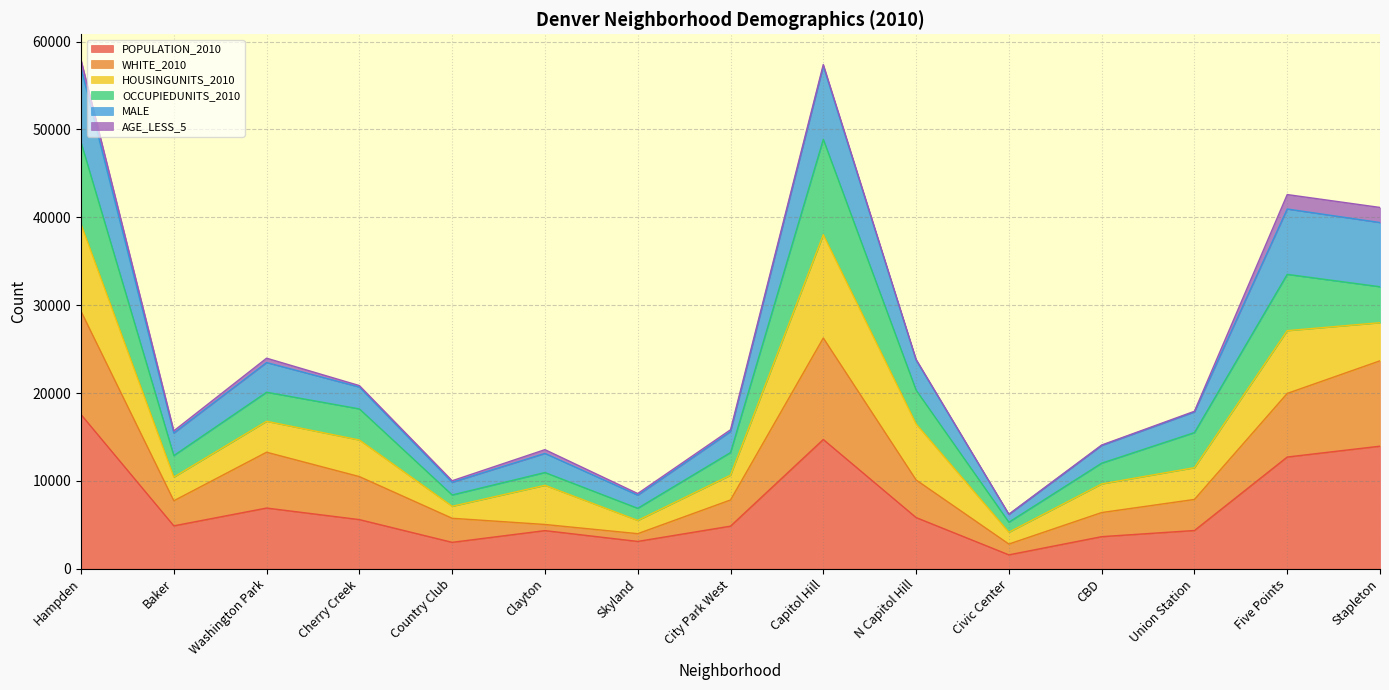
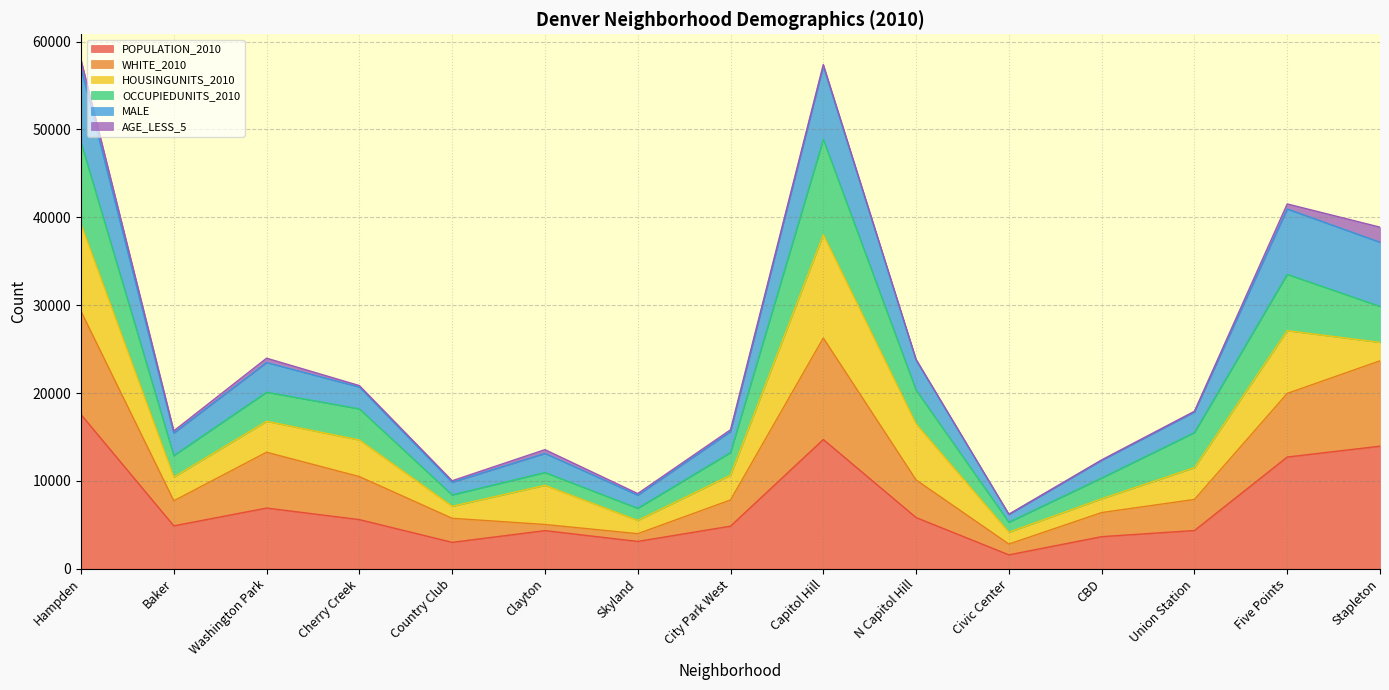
HOUSINGUNITS_2010, CBD: 3000 -> 2000
AGE_LESS_5, Five Points: 2000 -> 1000
HOUSINGUNITS_2010, Stapleton: 4000 -> 2000
